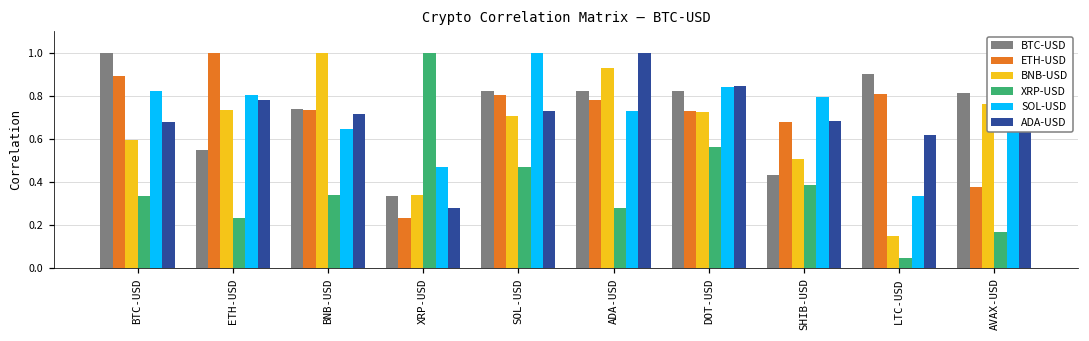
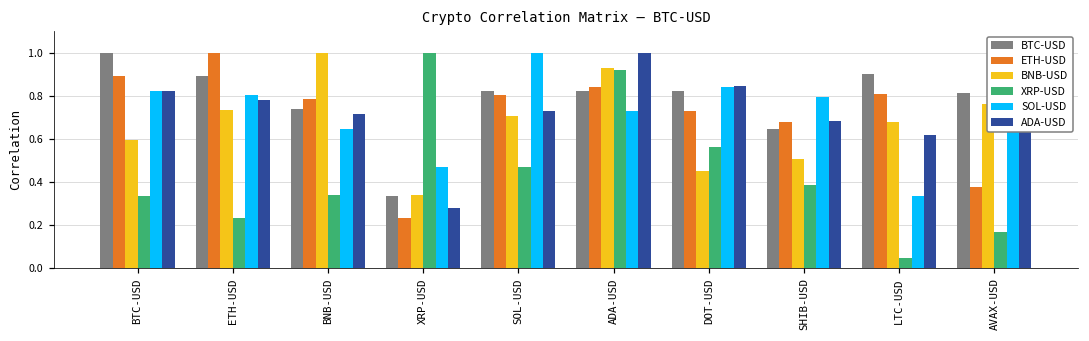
ADA-USD, BTC-USD: 0.68 -> 0.82
BTC-USD, ETH-USD: 0.55 -> 0.89
ETH-USD, BNB-USD: 0.73 -> 0.78
ETH-USD, ADA-USD: 0.78 -> 0.84
XRP-USD, ADA-USD: 0.28 -> 0.92
BNB-USD, DOT-USD: 0.72 -> 0.45
BTC-USD, SHIB-USD: 0.43 -> 0.64
BNB-USD, LTC-USD: 0.15 -> 0.68
